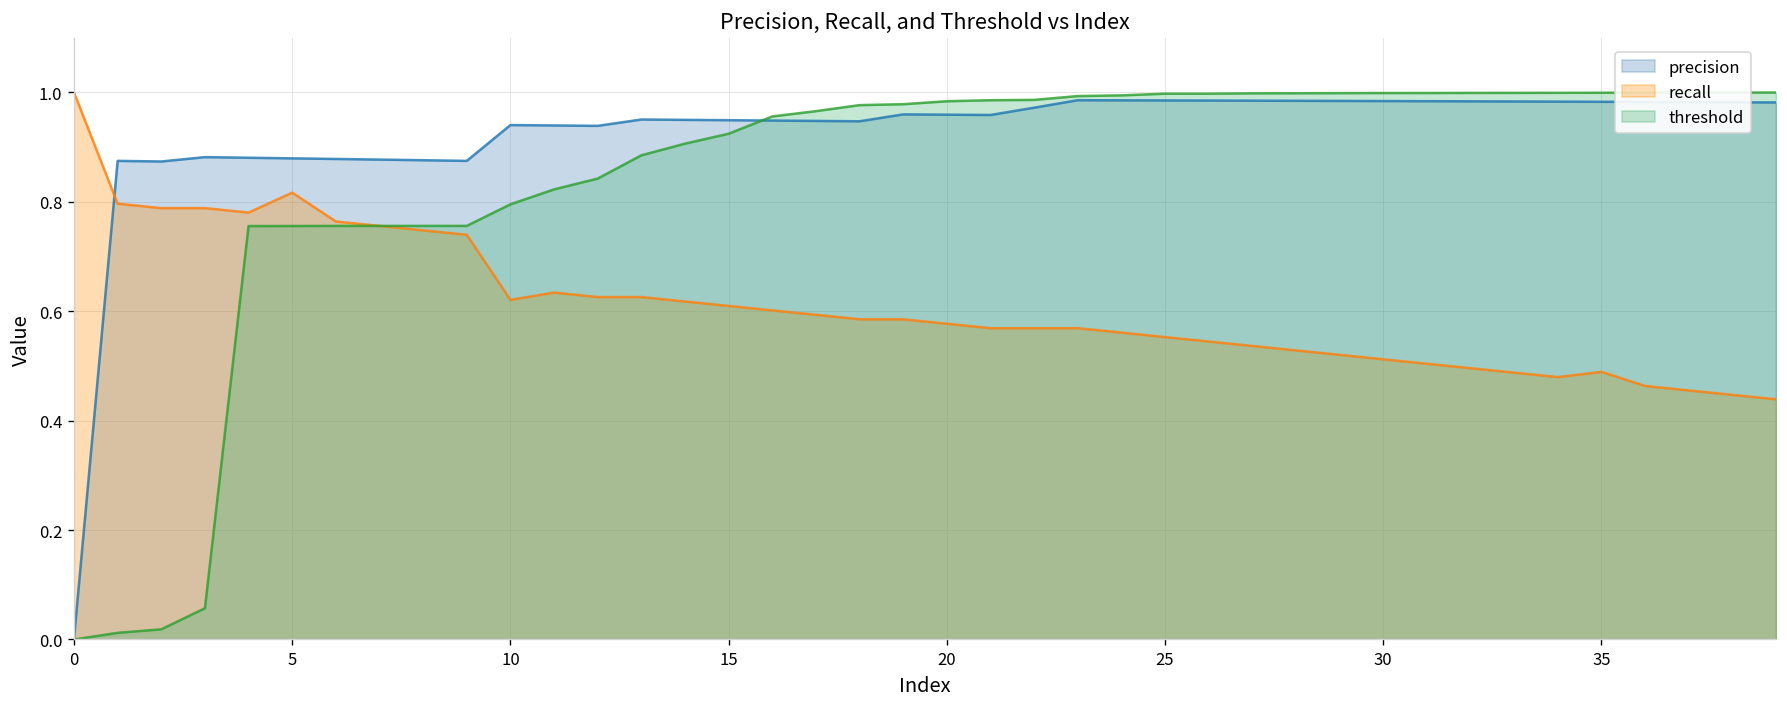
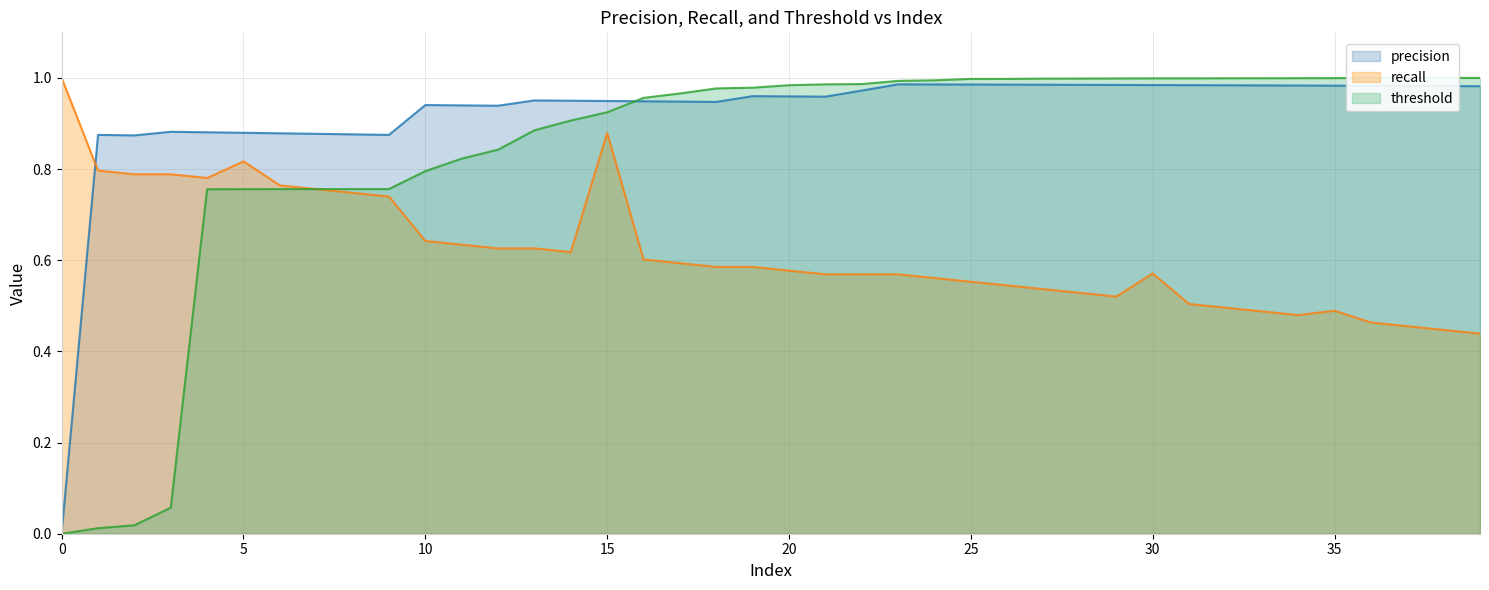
recall, 10: 0.62 -> 0.64
recall, 15: 0.61 -> 0.88
recall, 30: 0.51 -> 0.57
